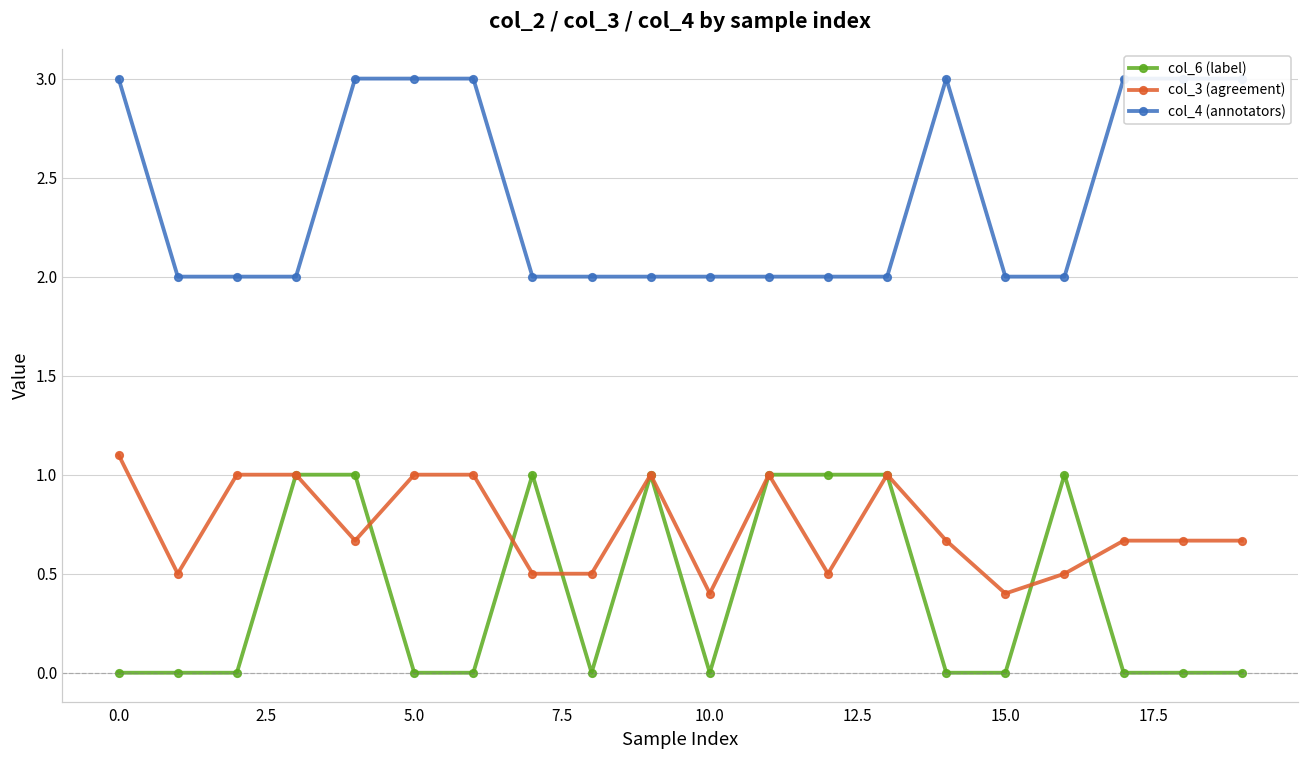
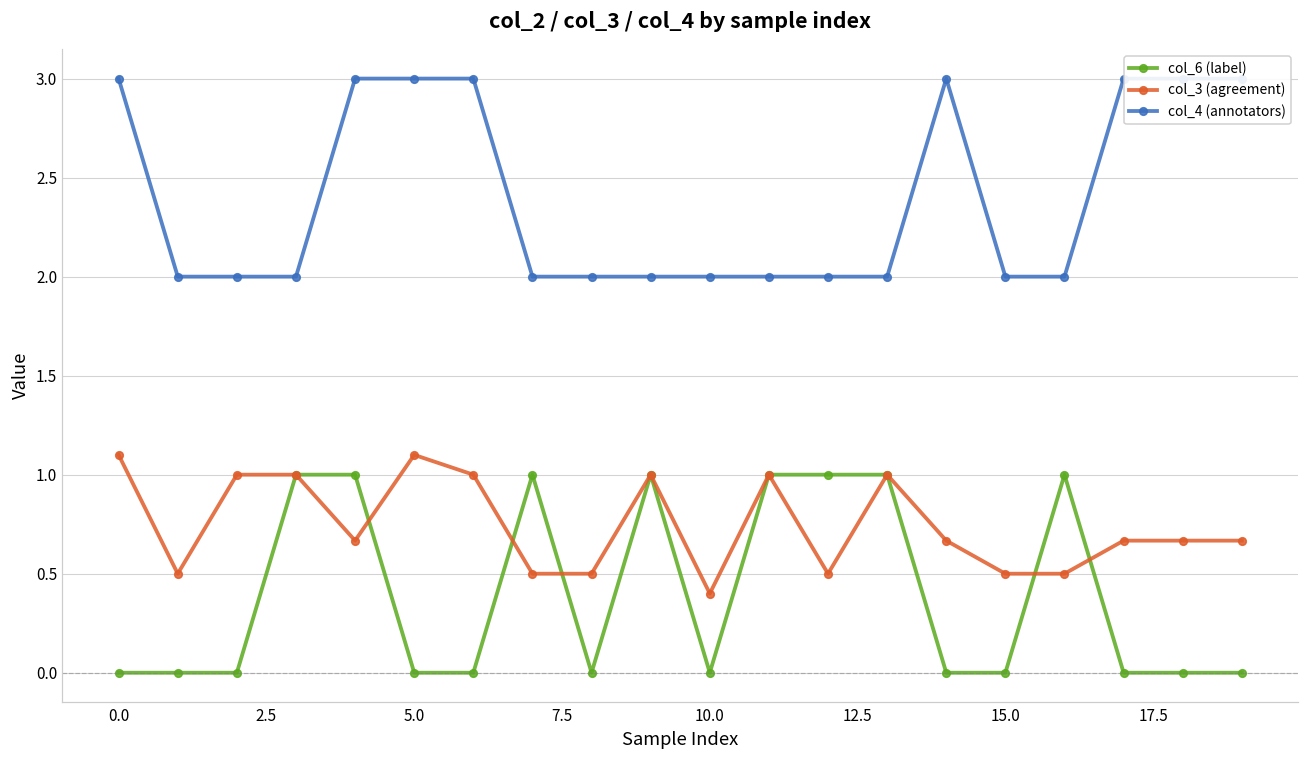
col_3 (agreement), 5.0: 1.0 -> 1.1
col_3 (agreement), 15.0: 0.4 -> 0.5
